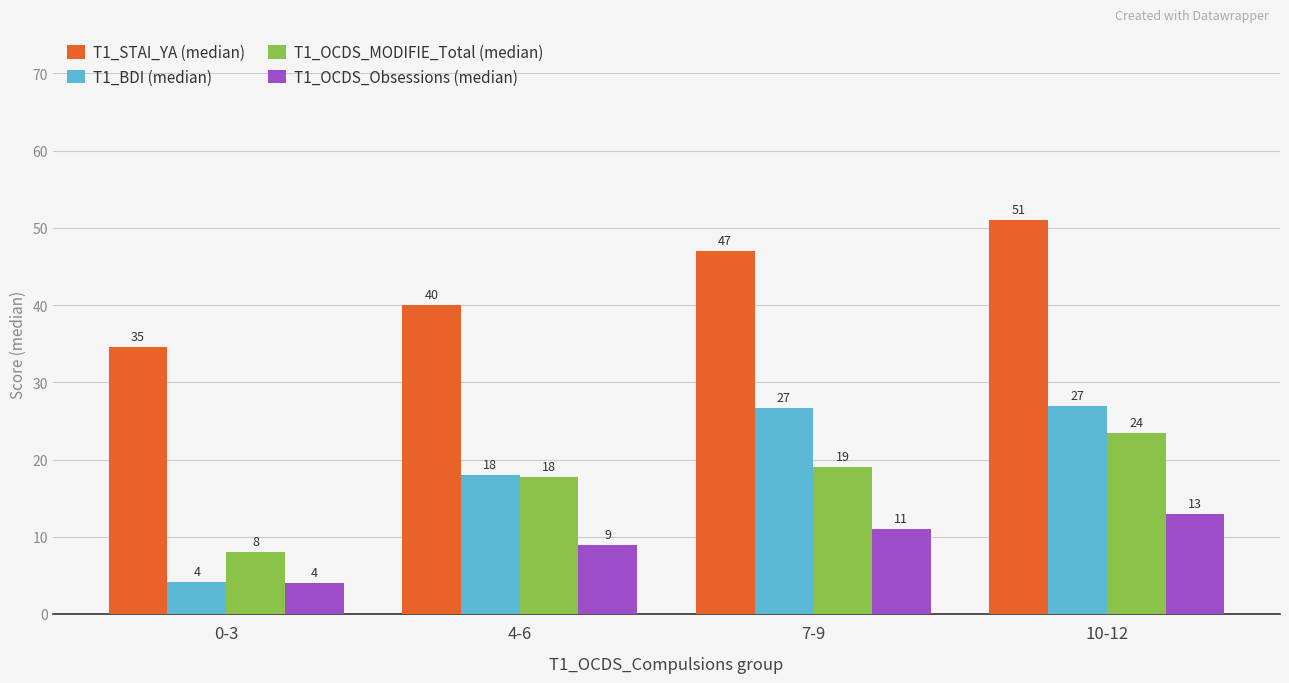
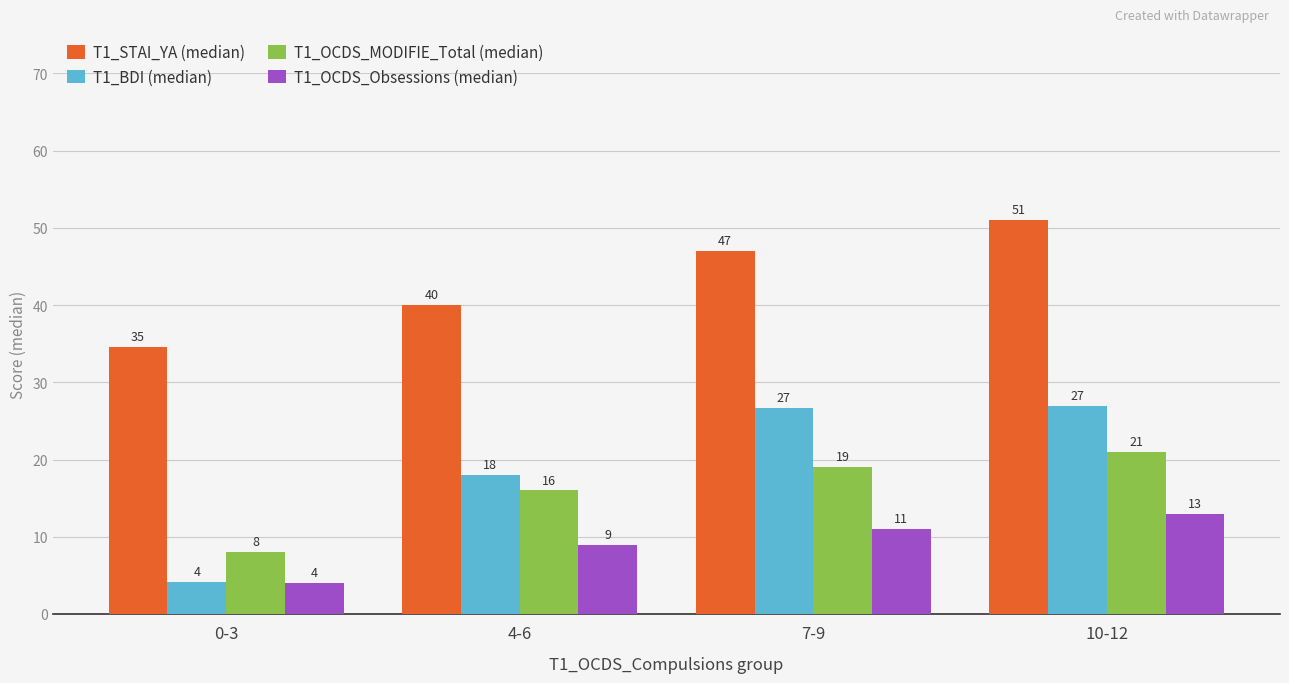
T1_OCDS_MODIFIE_Total (median), 4-6: 18 -> 16
T1_OCDS_MODIFIE_Total (median), 10-12: 24 -> 21
